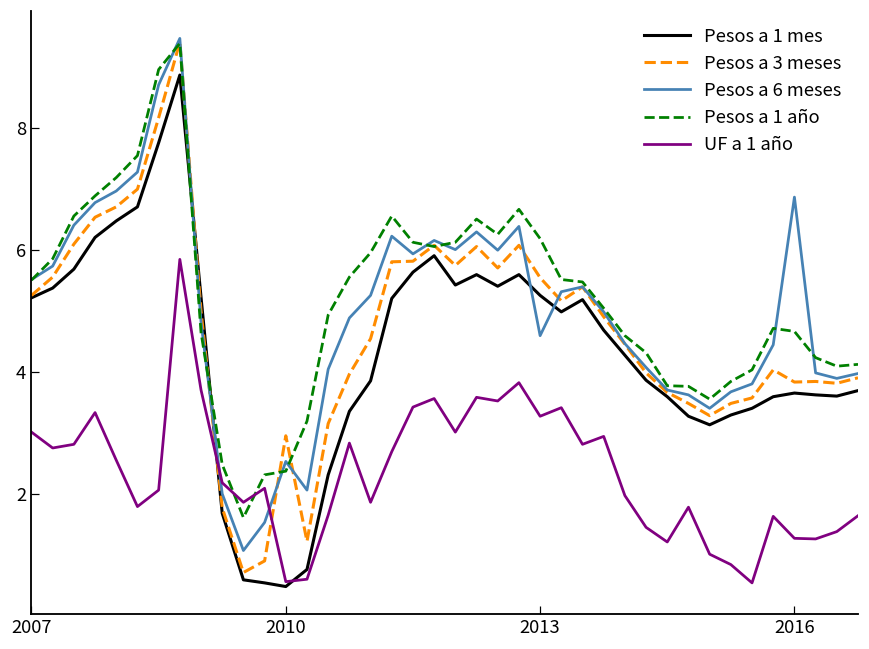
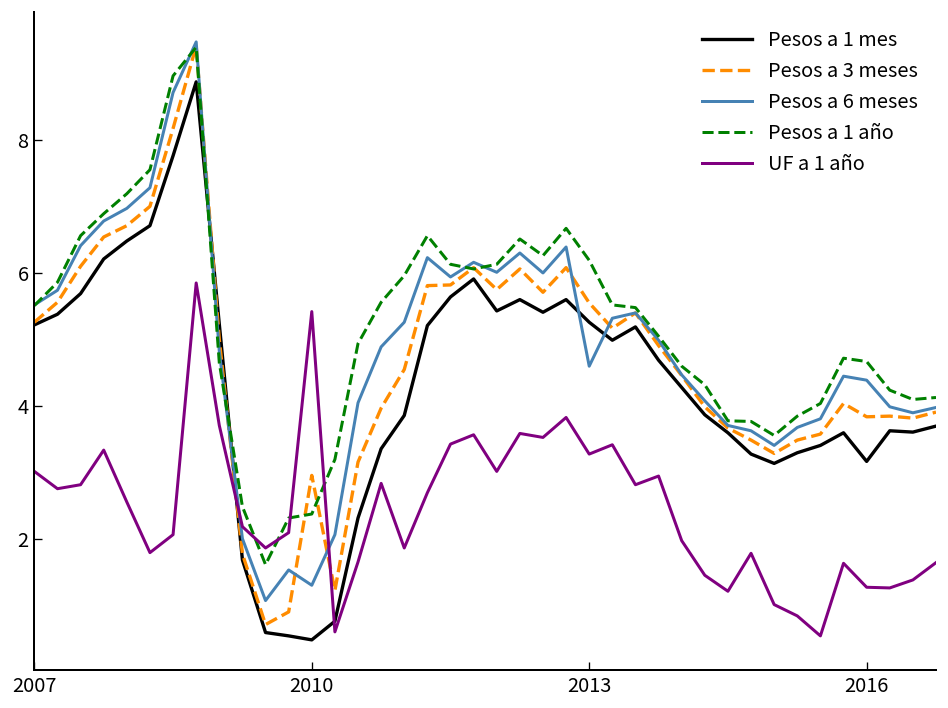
Pesos a 6 meses, 2010: 2.5 -> 1.3
UF a 1 año, 2010: 0.6 -> 5.4
Pesos a 1 mes, 2016: 3.7 -> 3.2
Pesos a 6 meses, 2016: 6.9 -> 4.4
